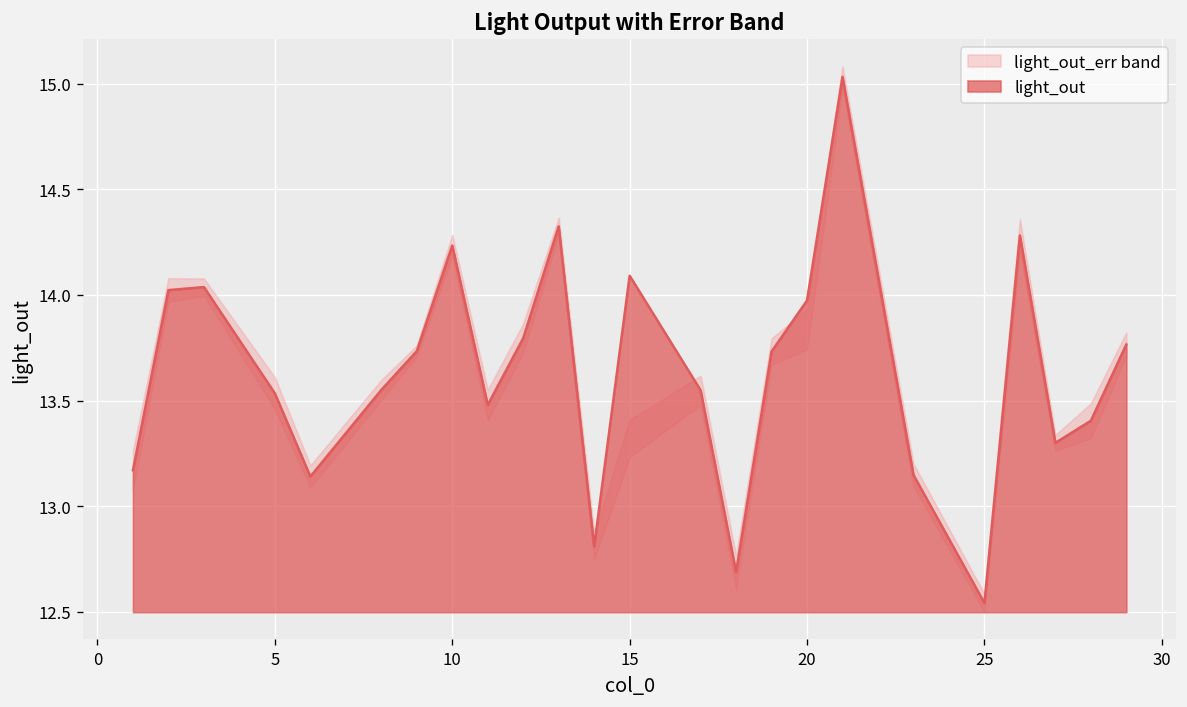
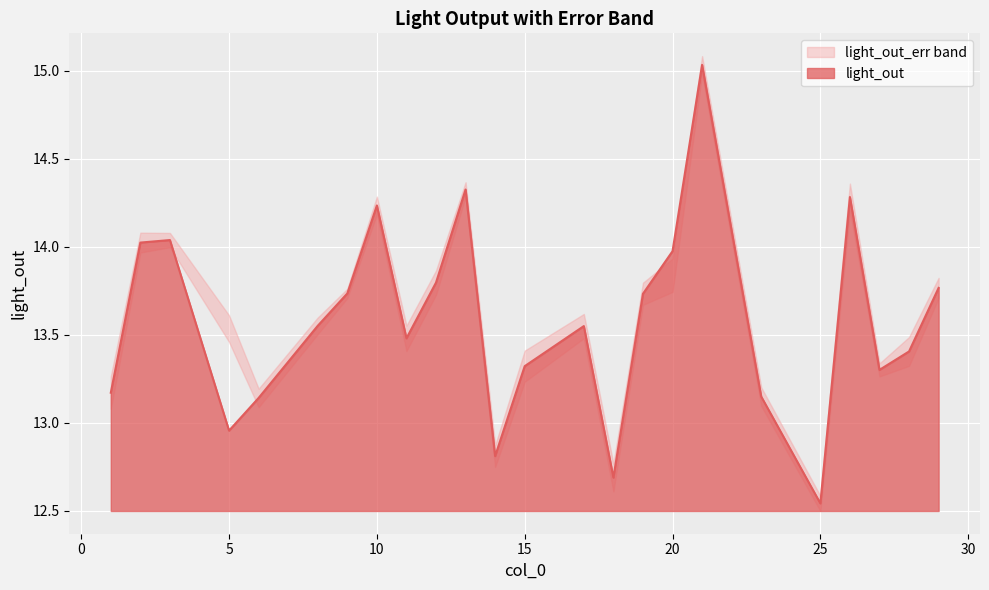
light_out, 5: 13.53 -> 12.95
light_out, 15: 14.09 -> 13.32
